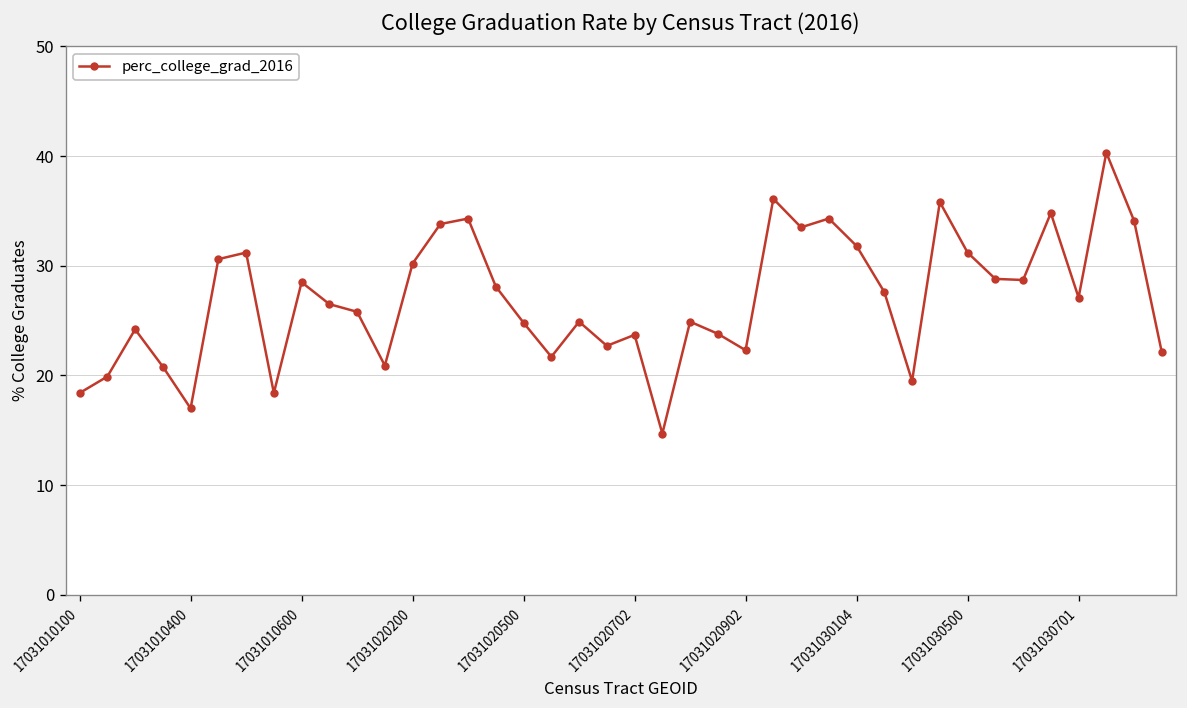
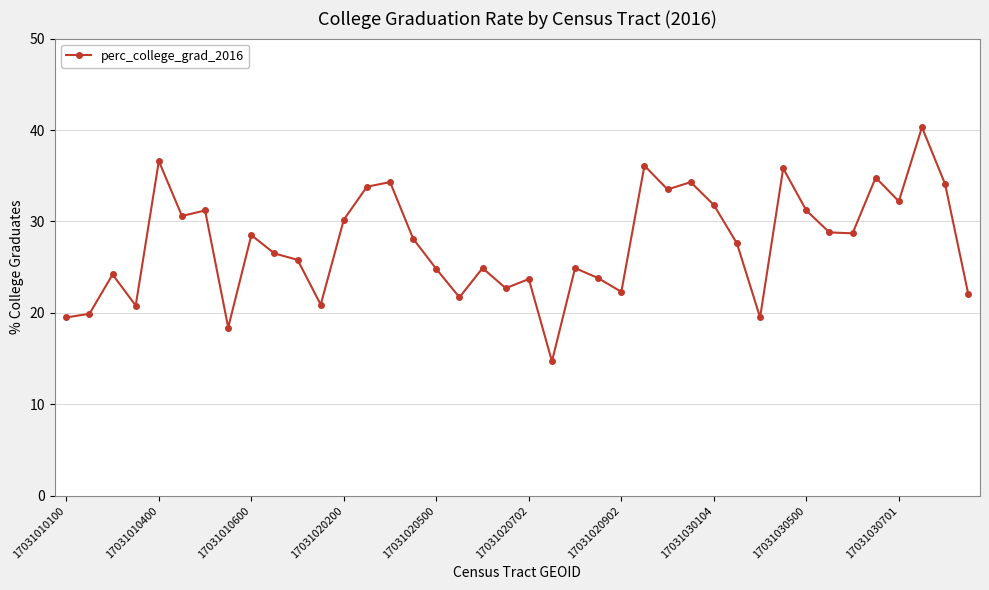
17031010100: 18 -> 20
17031010400: 17 -> 37
17031030701: 27 -> 32
